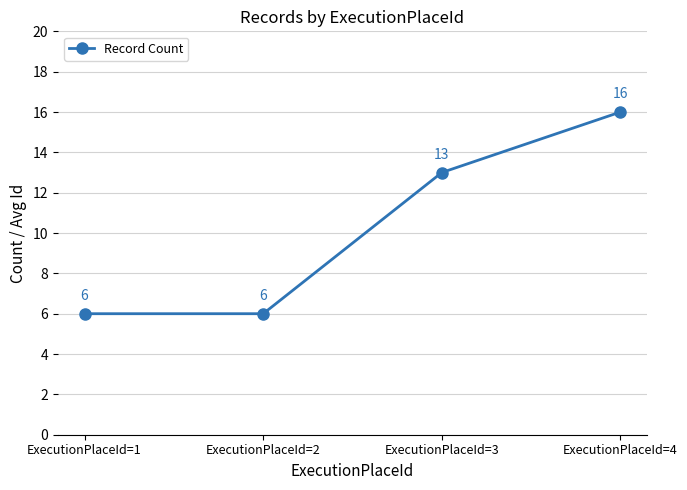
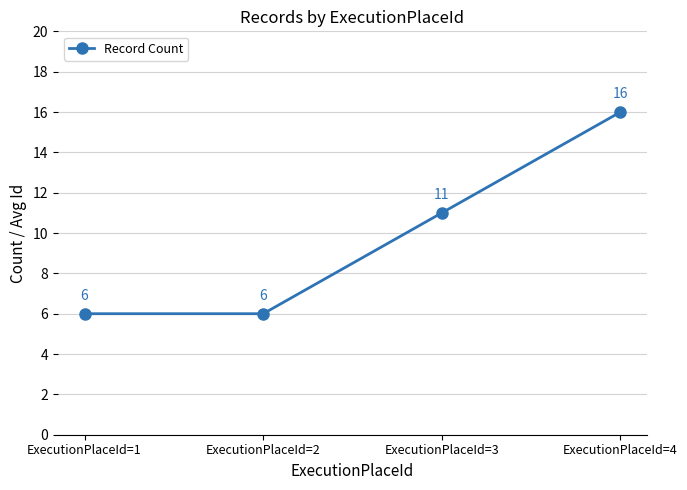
ExecutionPlaceId=3: 13 -> 11
